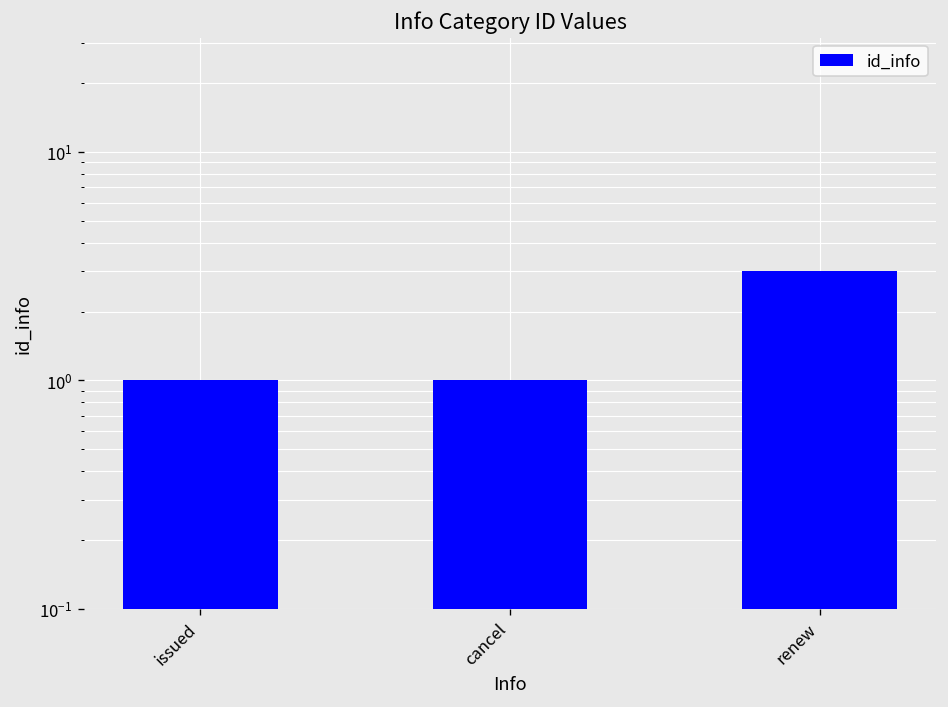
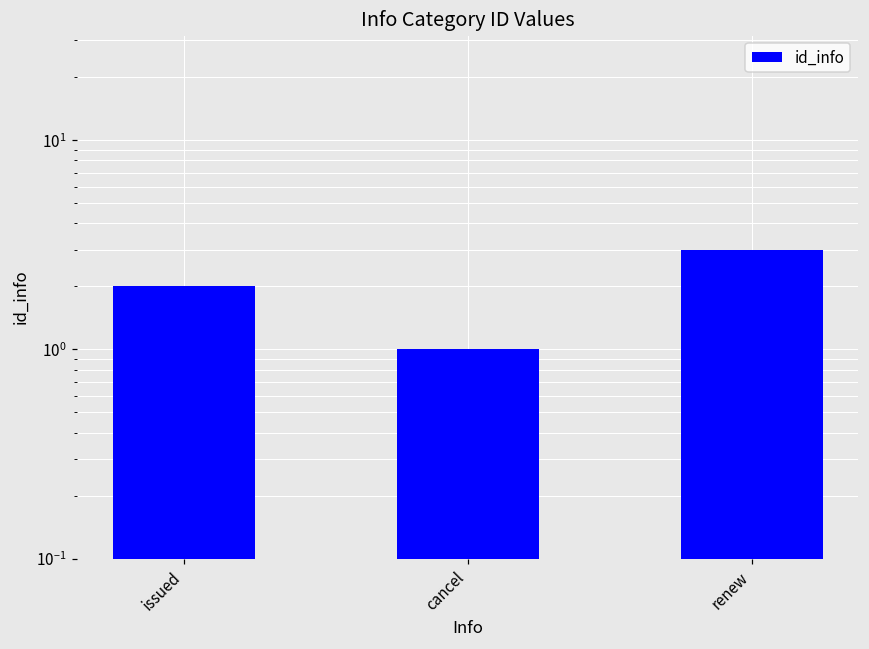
issued: 1 -> 2
